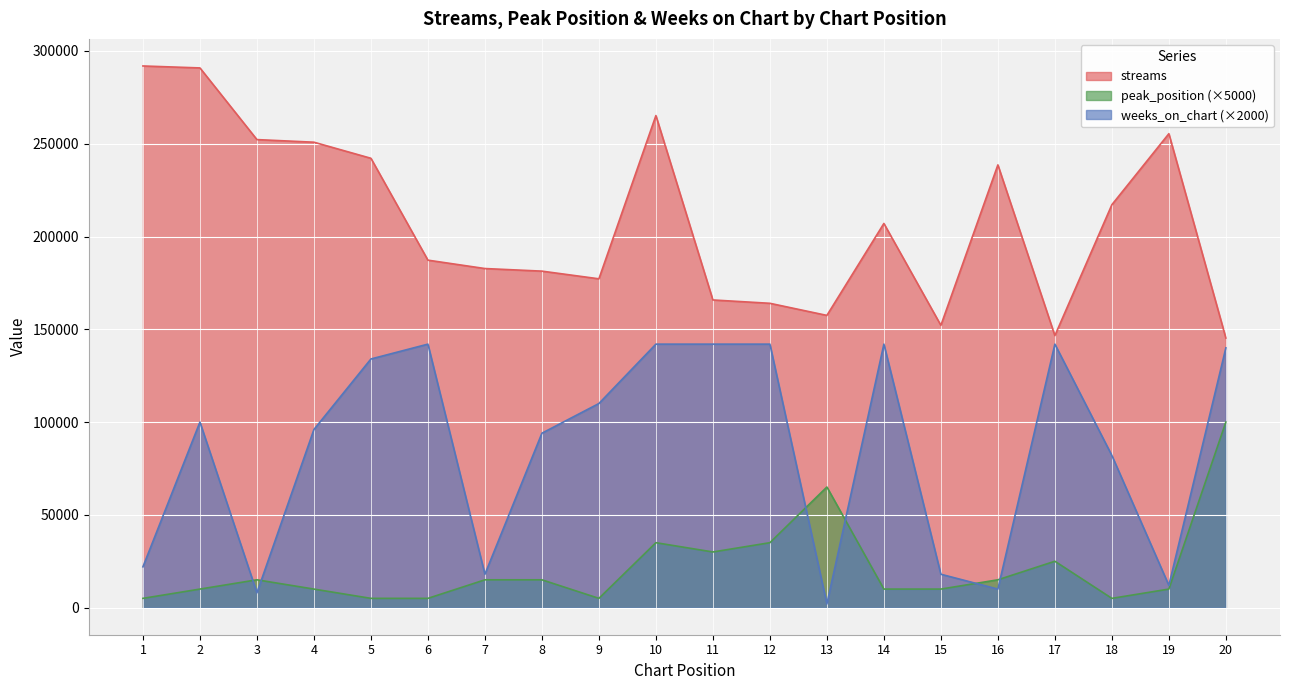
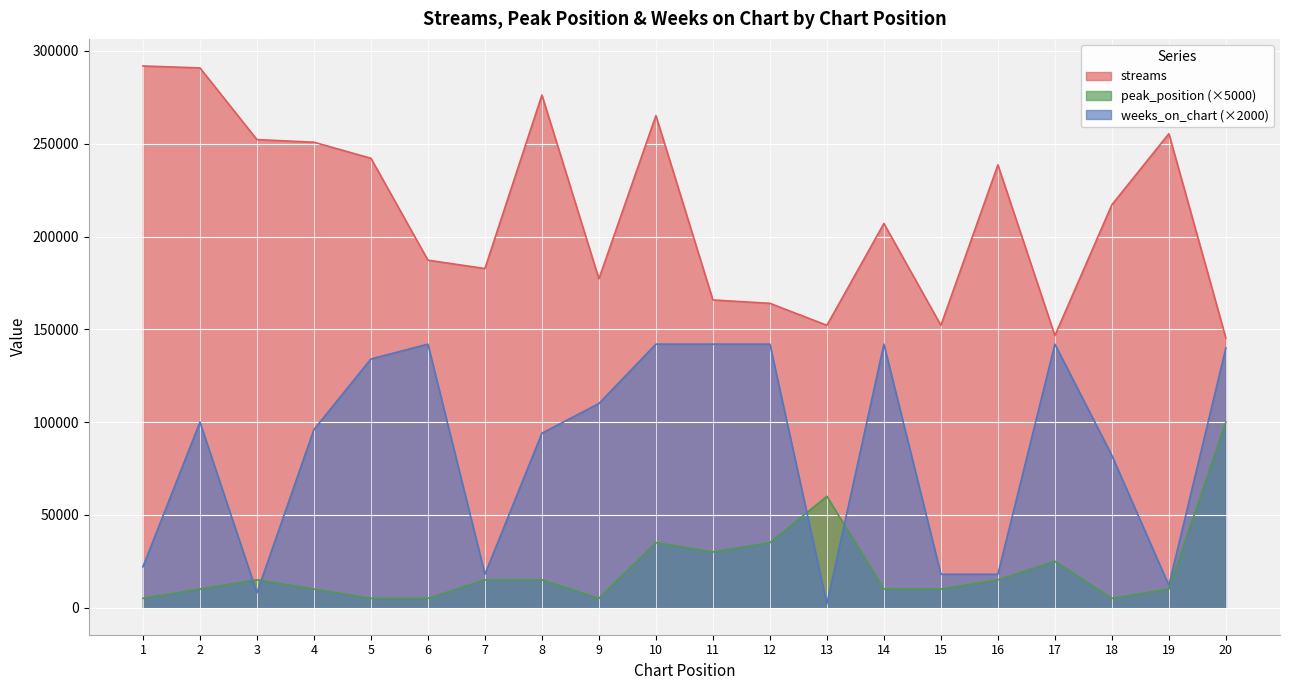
streams, 8: 181000 -> 276000
streams, 13: 157000 -> 152000
peak_position (×5000), 13: 65000 -> 60000
weeks_on_chart (×2000), 16: 10000 -> 18000
